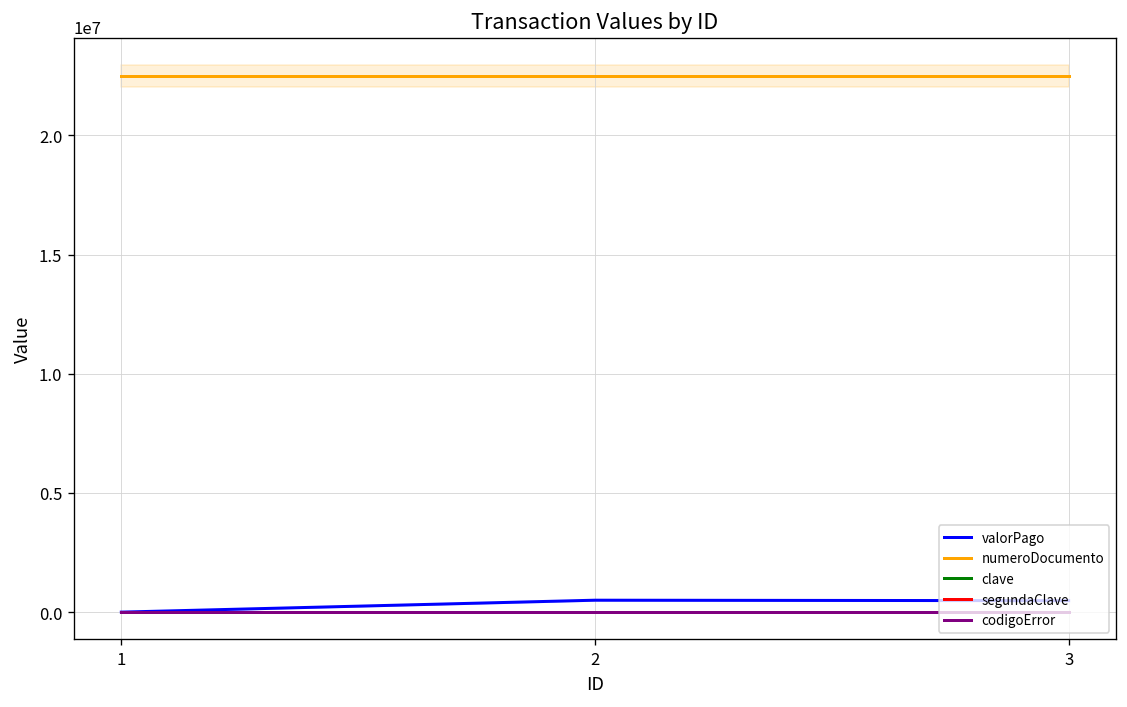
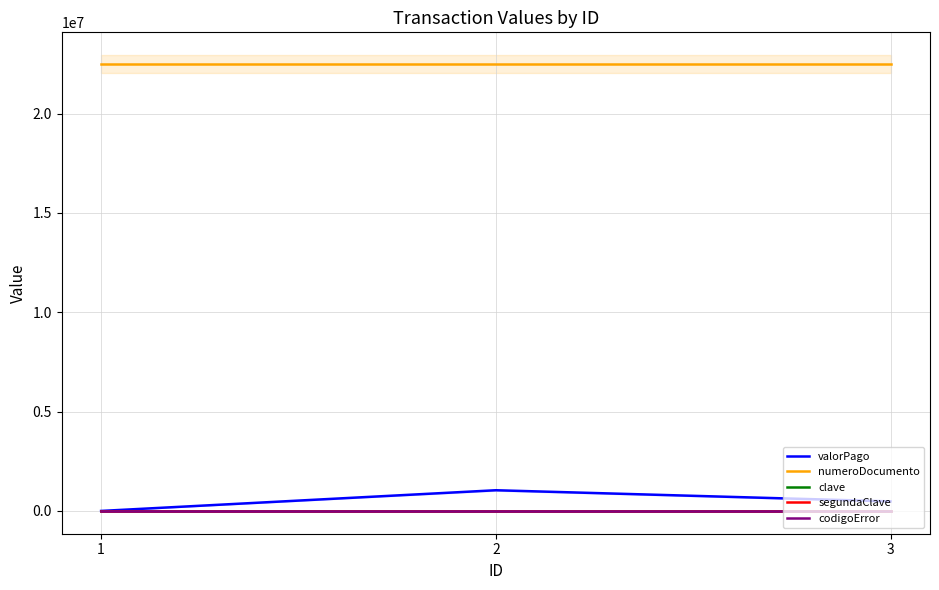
valorPago, 2: 500000 -> 1000000
